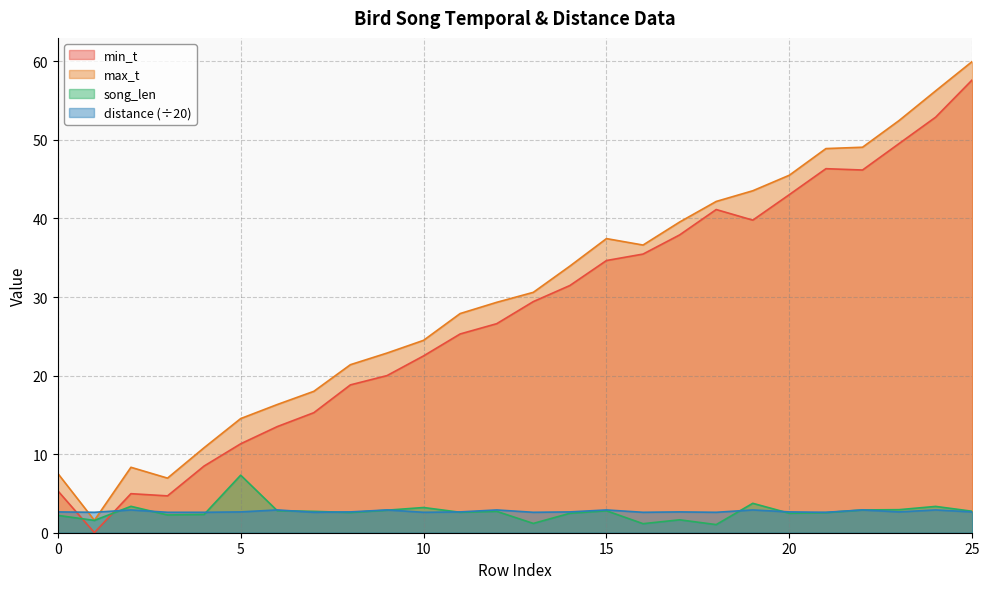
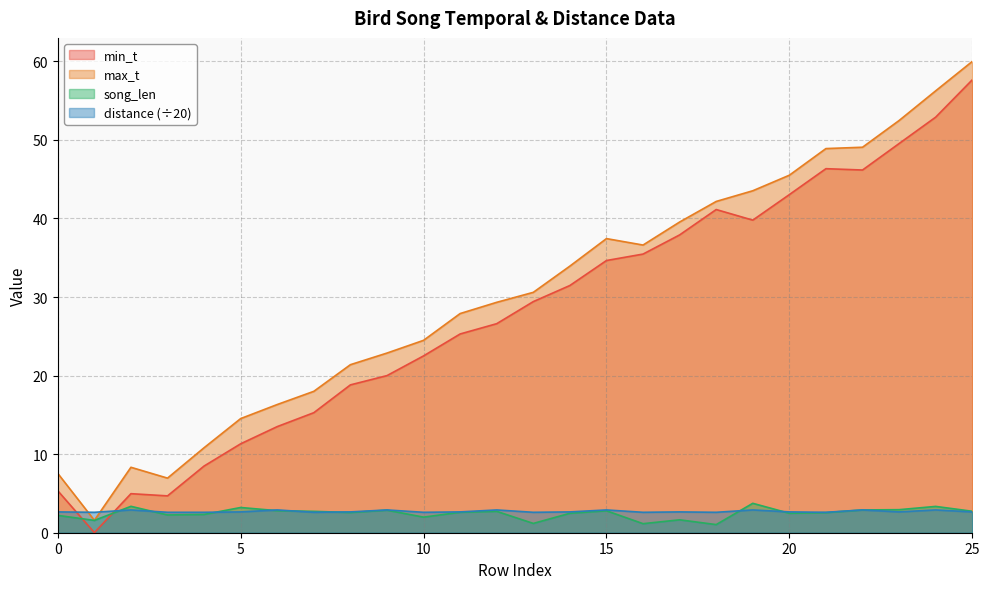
song_len, 5: 7 -> 3
song_len, 10: 3 -> 2
